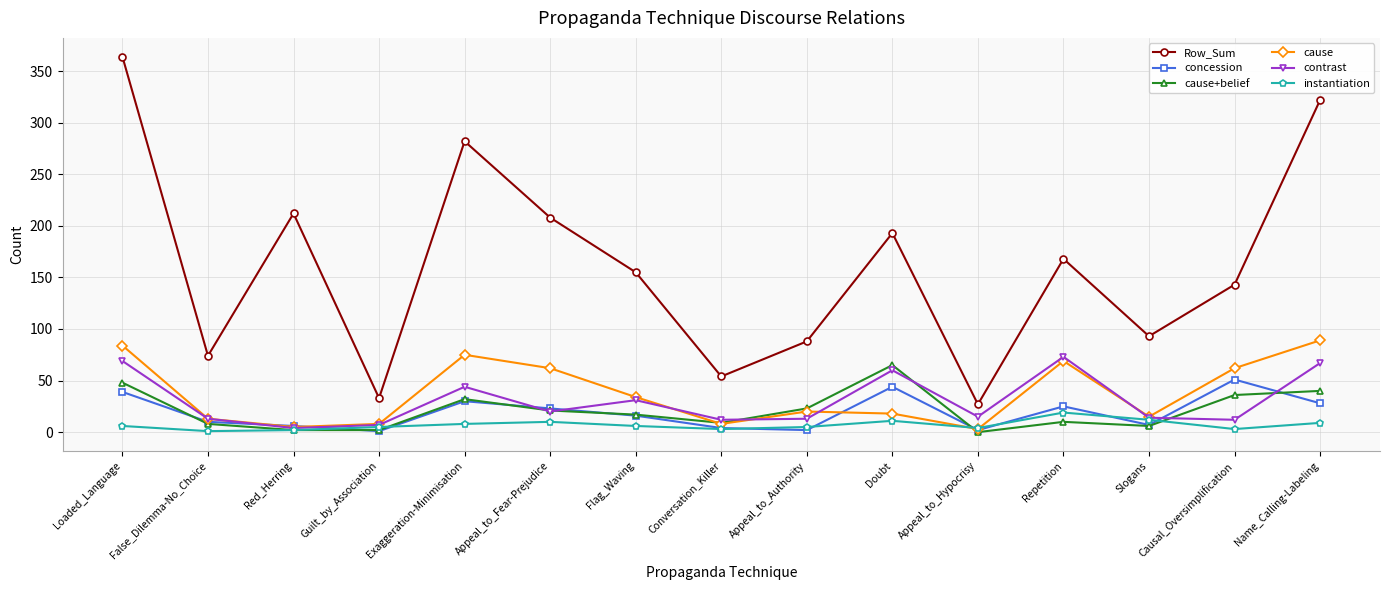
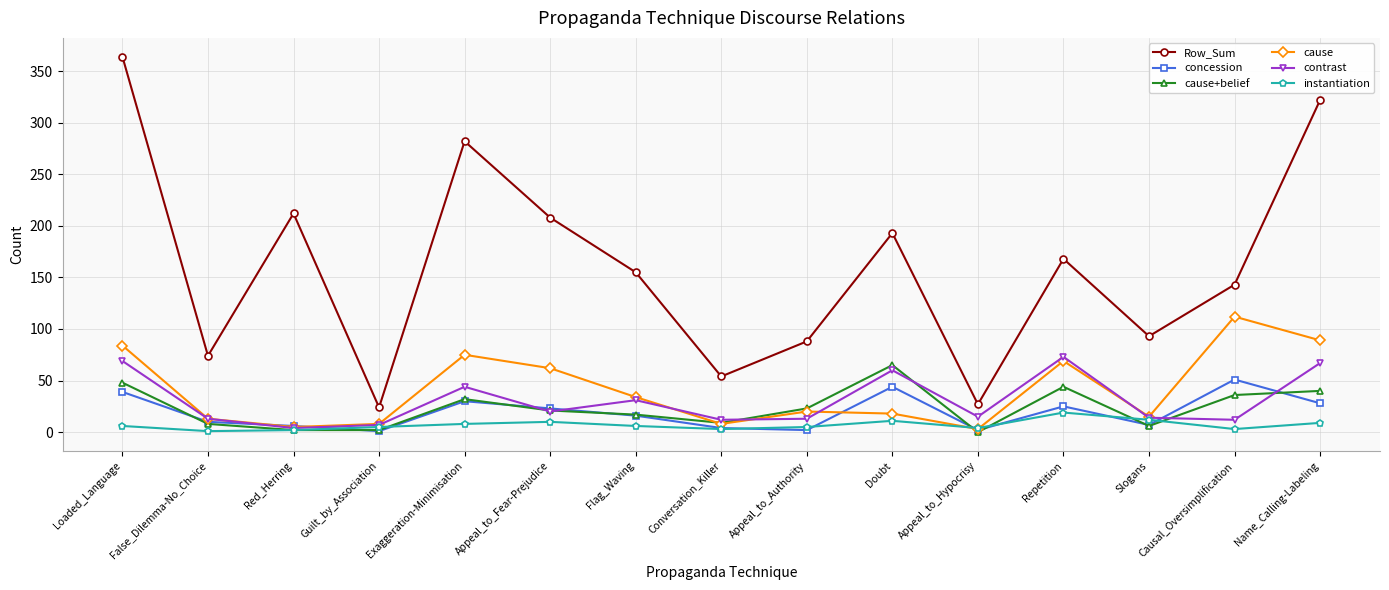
Row_Sum, Guilt_by_Association: 33 -> 24
cause+belief, Repetition: 10 -> 44
cause, Causal_Oversimplification: 62 -> 112
